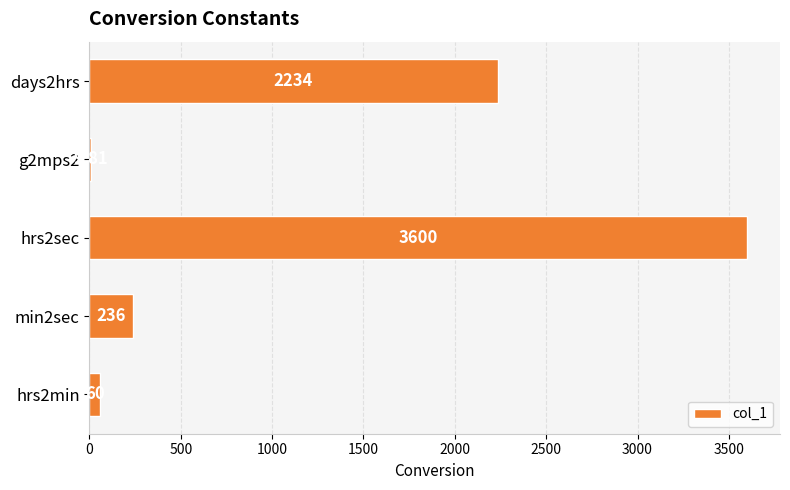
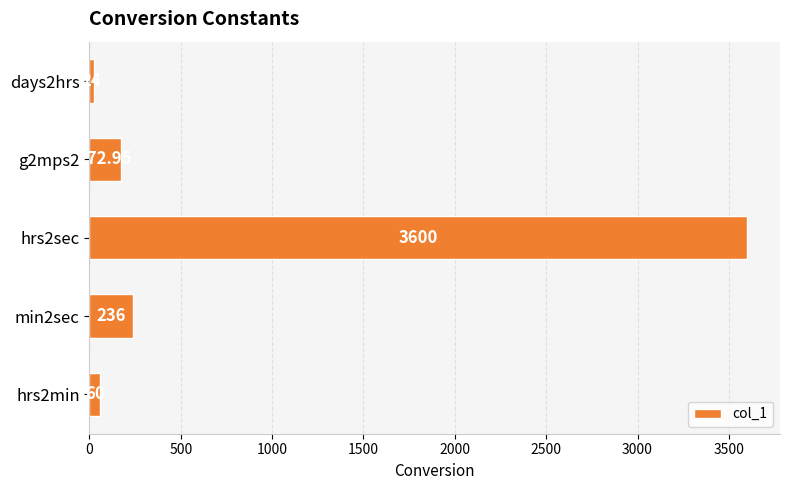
days2hrs: 2230 -> 20
g2mps2: 10 -> 170
